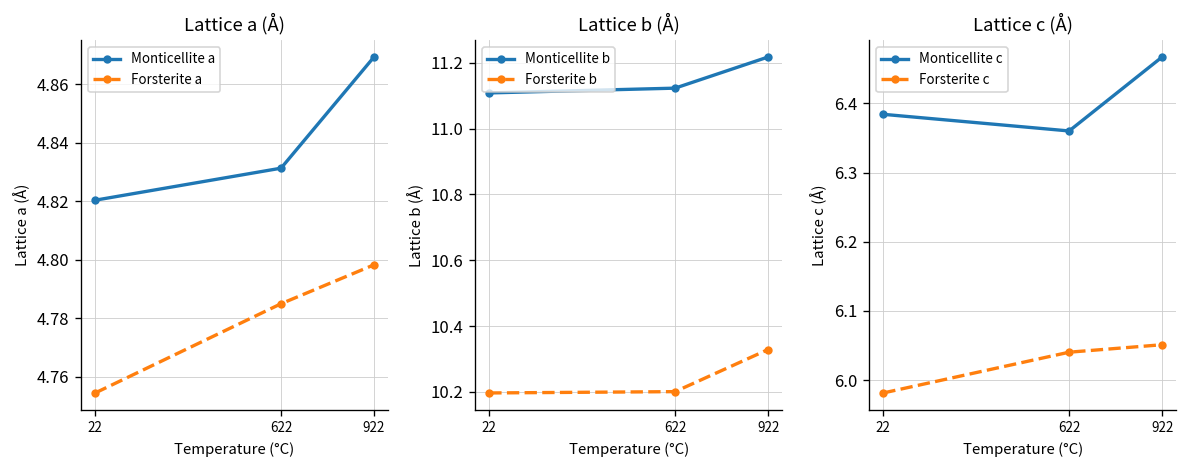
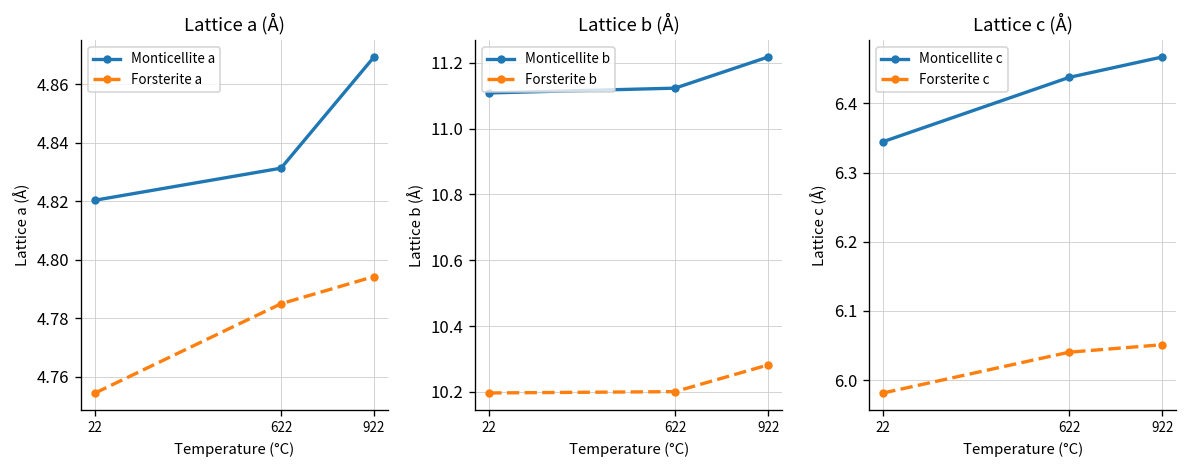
Lattice a (Å), Forsterite a, 922: 4.798 -> 4.794
Lattice b (Å), Forsterite b, 922: 10.33 -> 10.28
Lattice c (Å), Monticellite c, 22: 6.38 -> 6.34
Lattice c (Å), Monticellite c, 622: 6.36 -> 6.44
